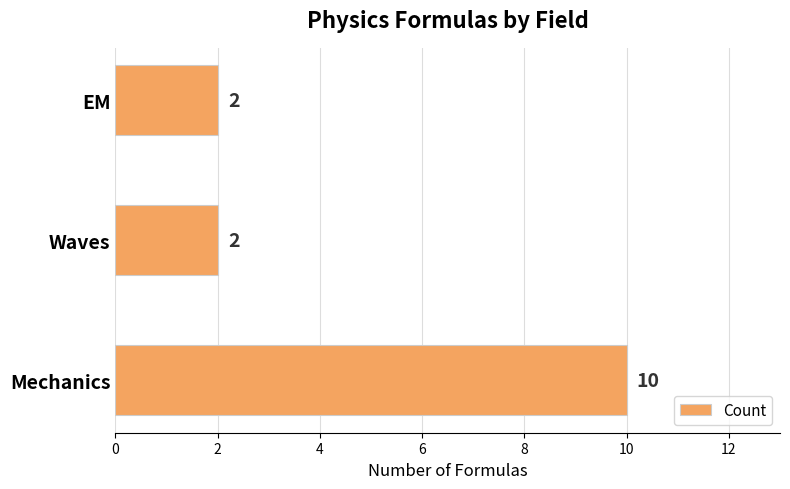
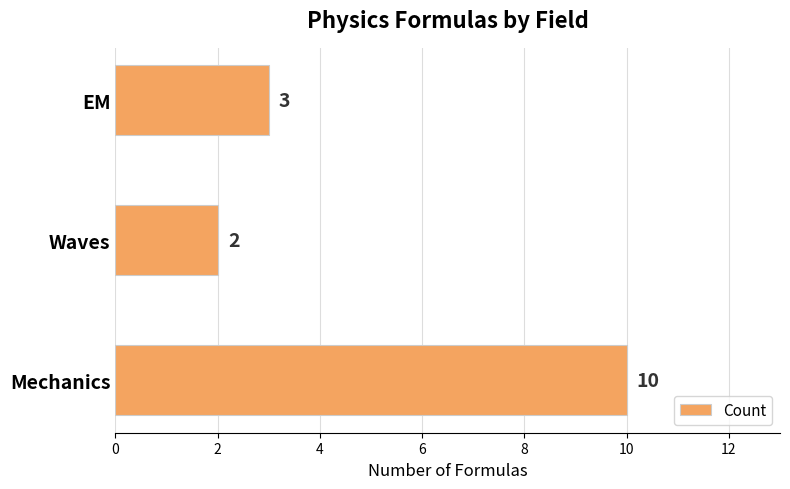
EM: 2 -> 3
